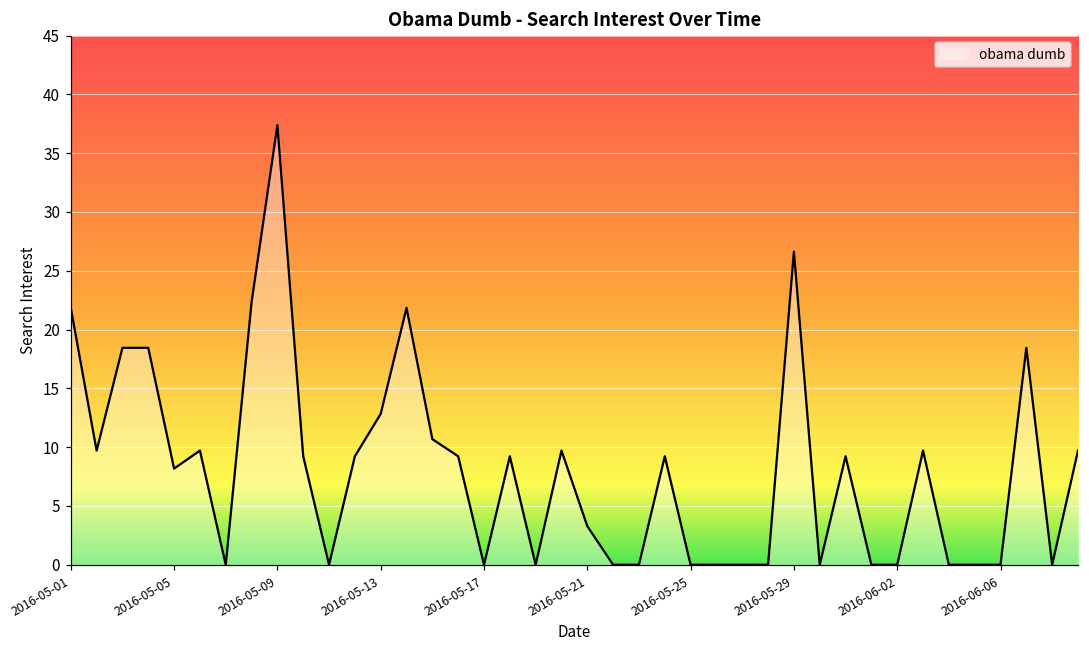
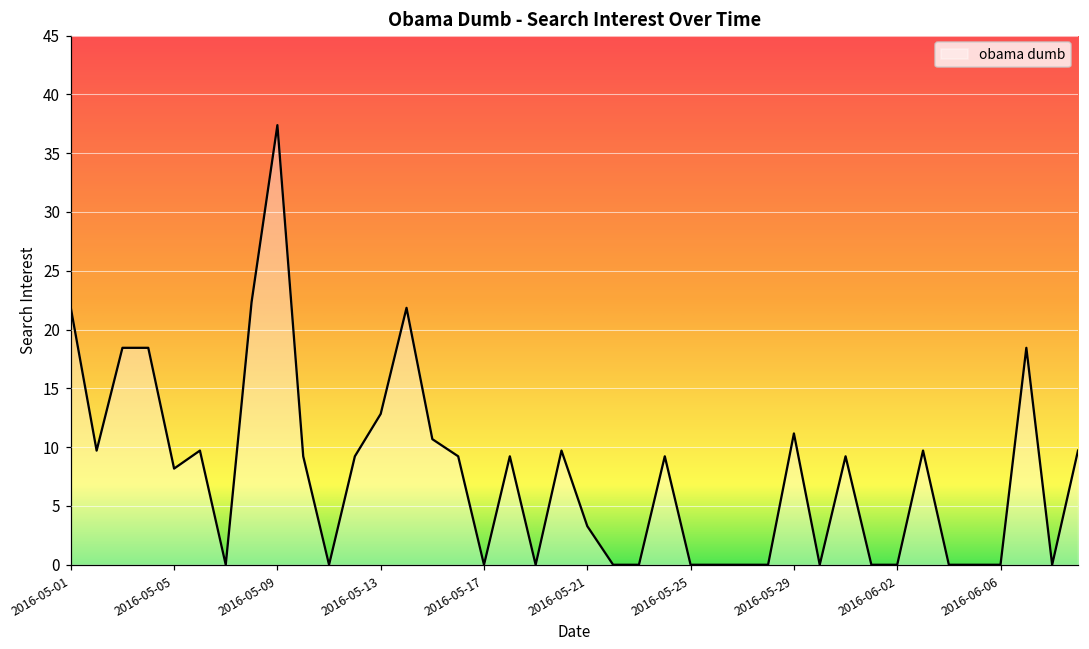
2016-05-29: 26.6 -> 11.2
